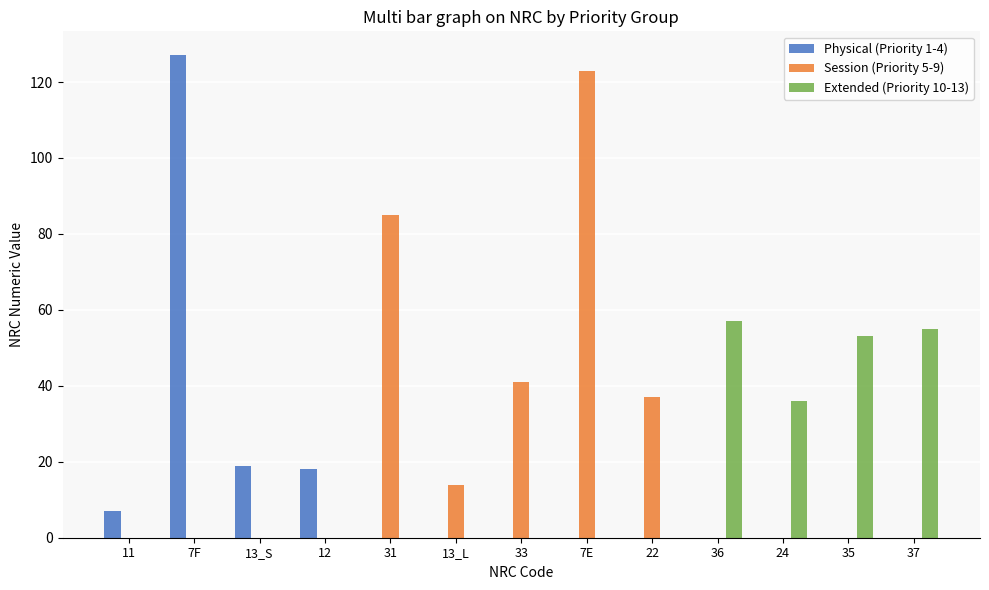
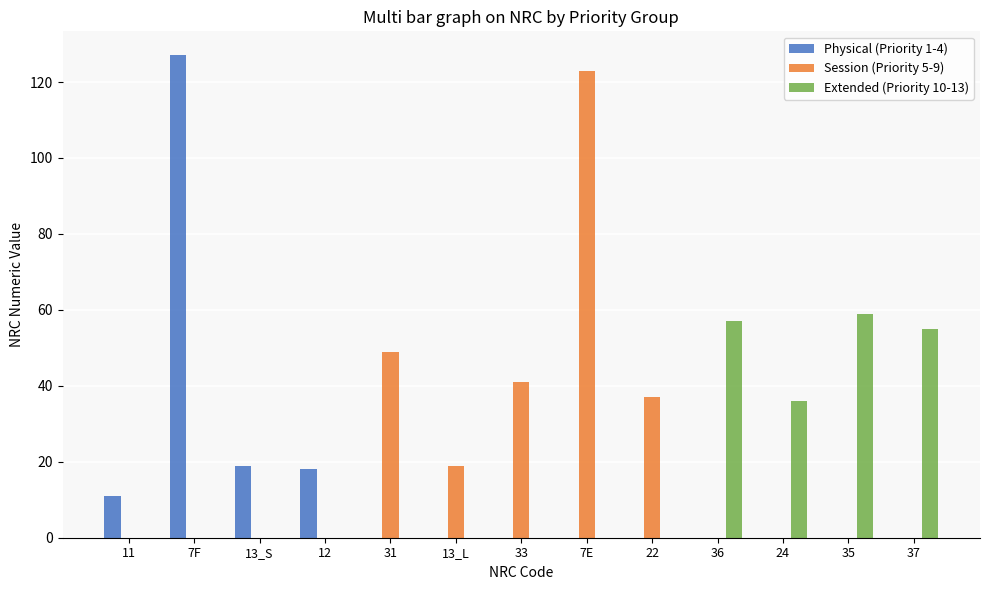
Physical (Priority 1-4), 11: 7 -> 11
Session (Priority 5-9), 31: 85 -> 49
Session (Priority 5-9), 13_L: 14 -> 19
Extended (Priority 10-13), 35: 53 -> 59
